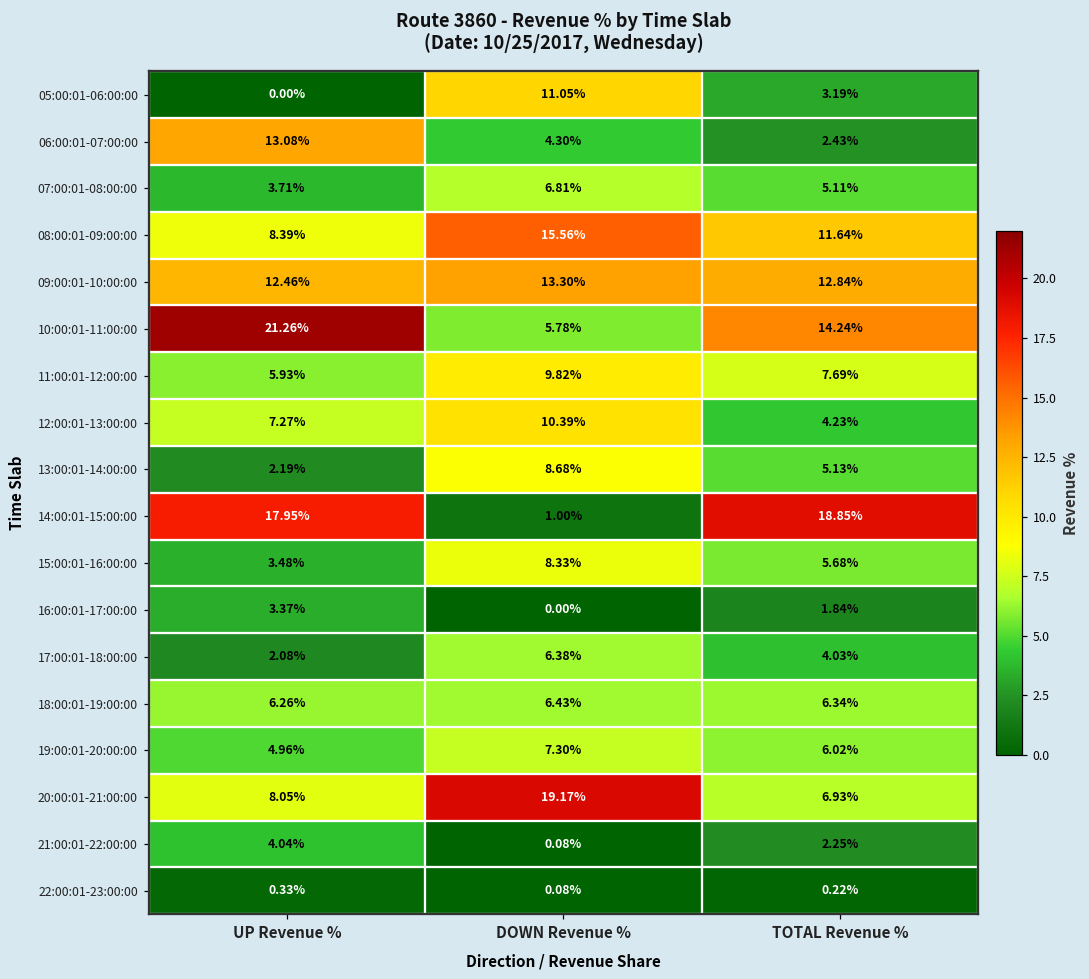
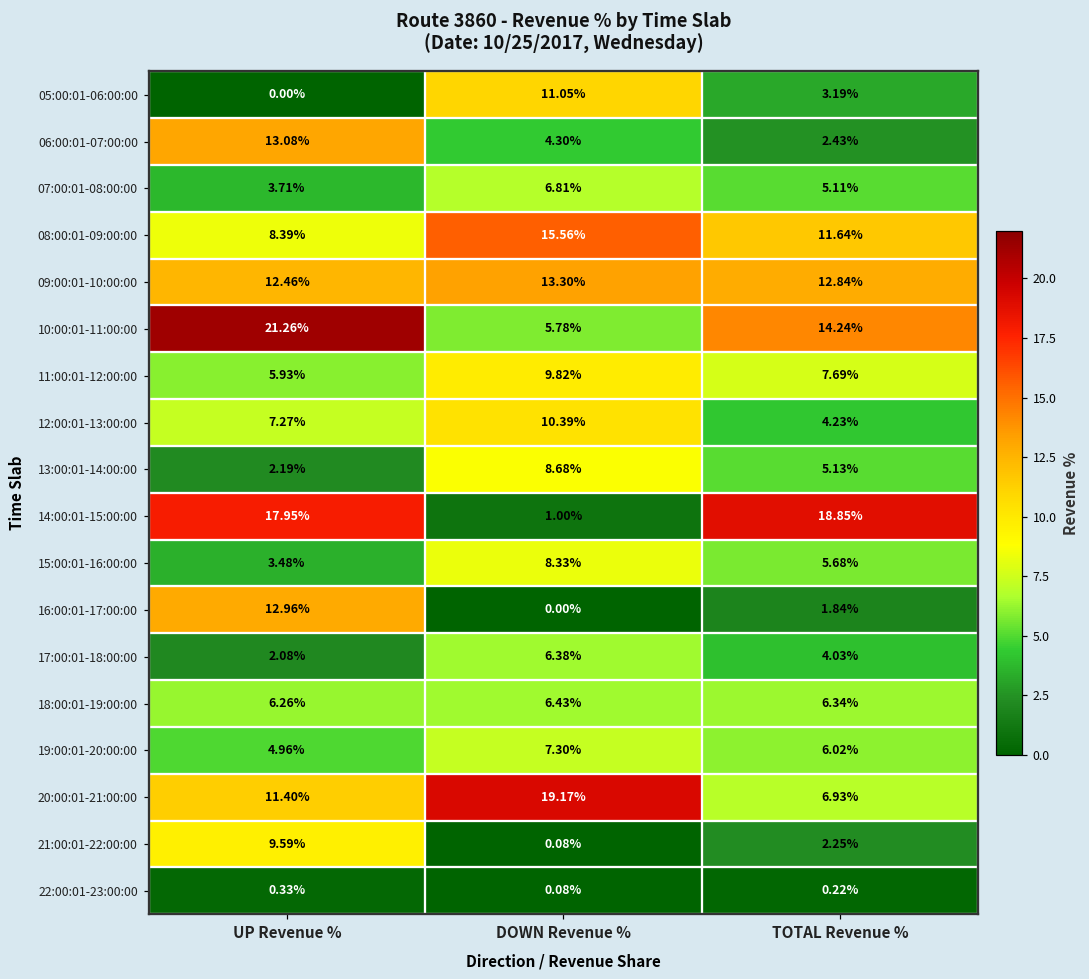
16:00:01-17:00:00, UP Revenue %: 3.37% -> 12.96%
20:00:01-21:00:00, UP Revenue %: 8.05% -> 11.40%
21:00:01-22:00:00, UP Revenue %: 4.04% -> 9.59%
